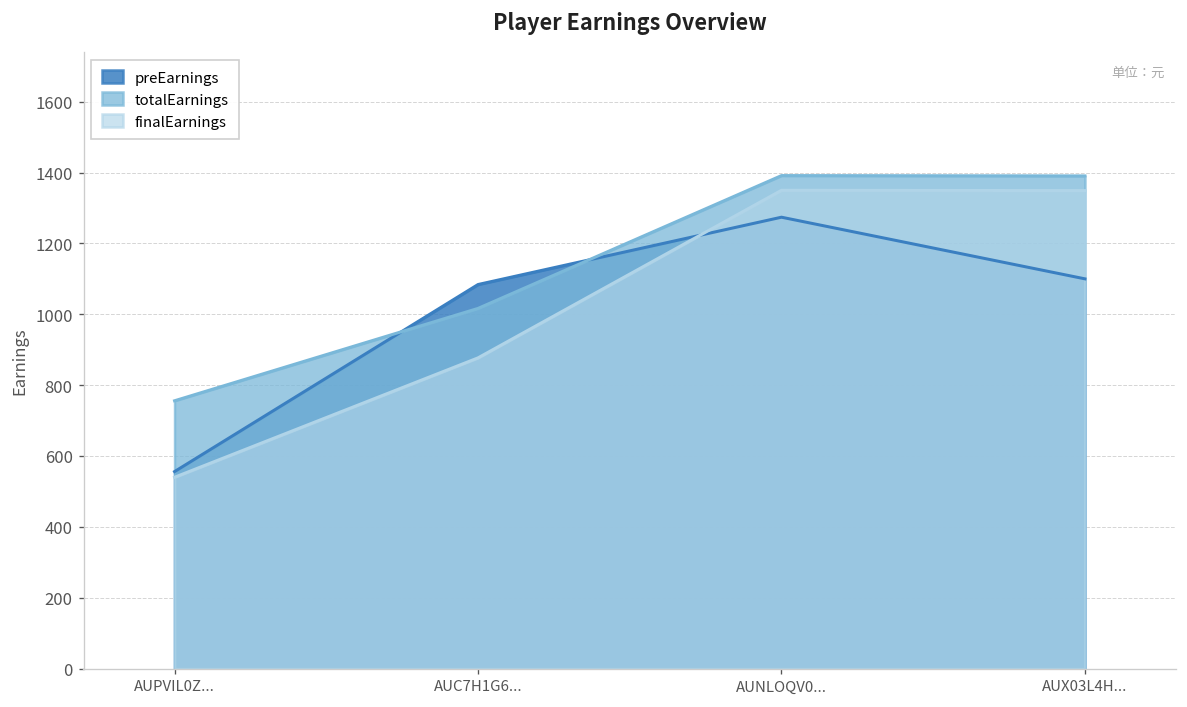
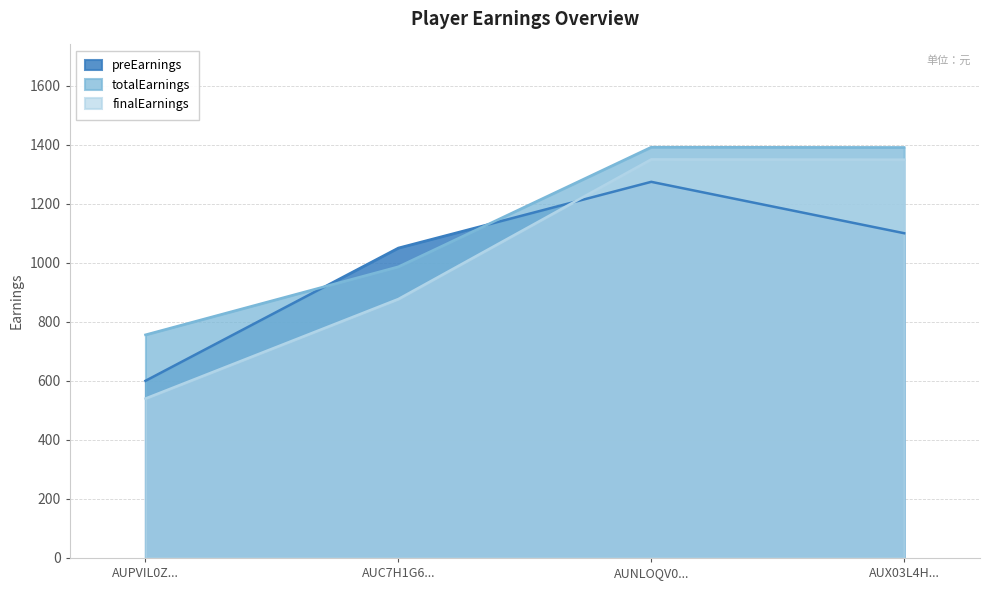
preEarnings, AUPVIL0Z...: 560 -> 600
preEarnings, AUC7H1G6...: 1080 -> 1050
totalEarnings, AUC7H1G6...: 1020 -> 990
